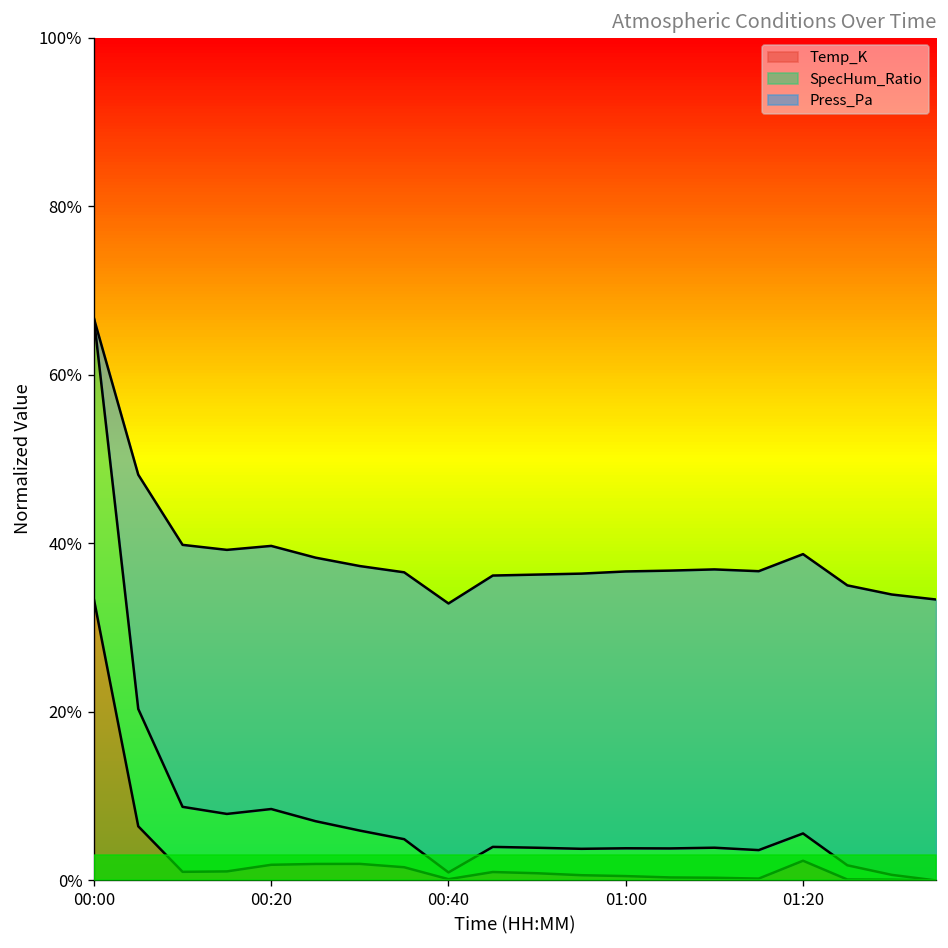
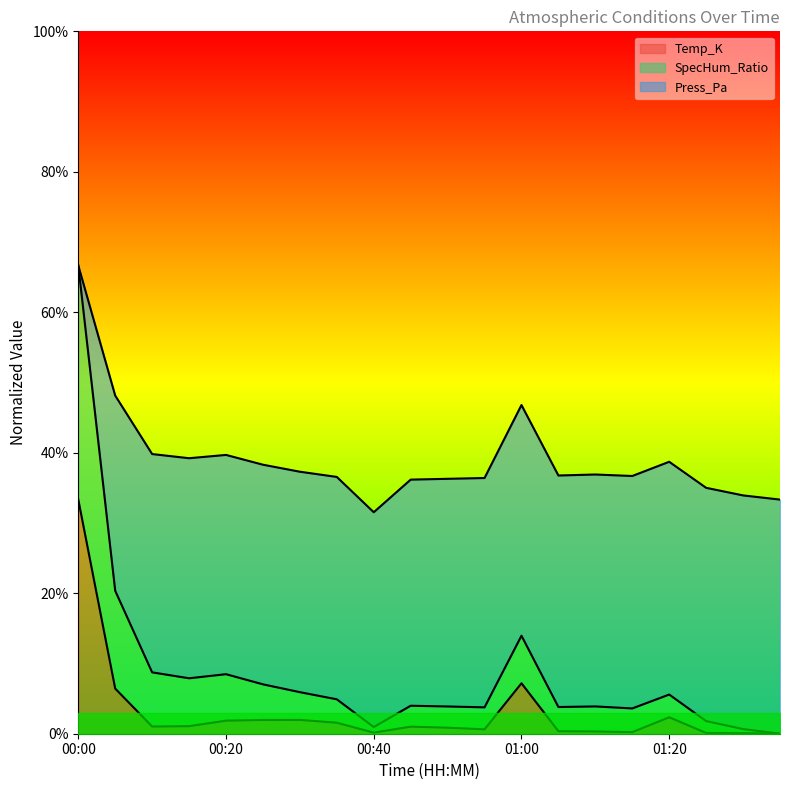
Press_Pa, 00:40: 32% -> 31%
Temp_K, 01:00: 1% -> 7%
SpecHum_Ratio, 01:00: 3% -> 7%
